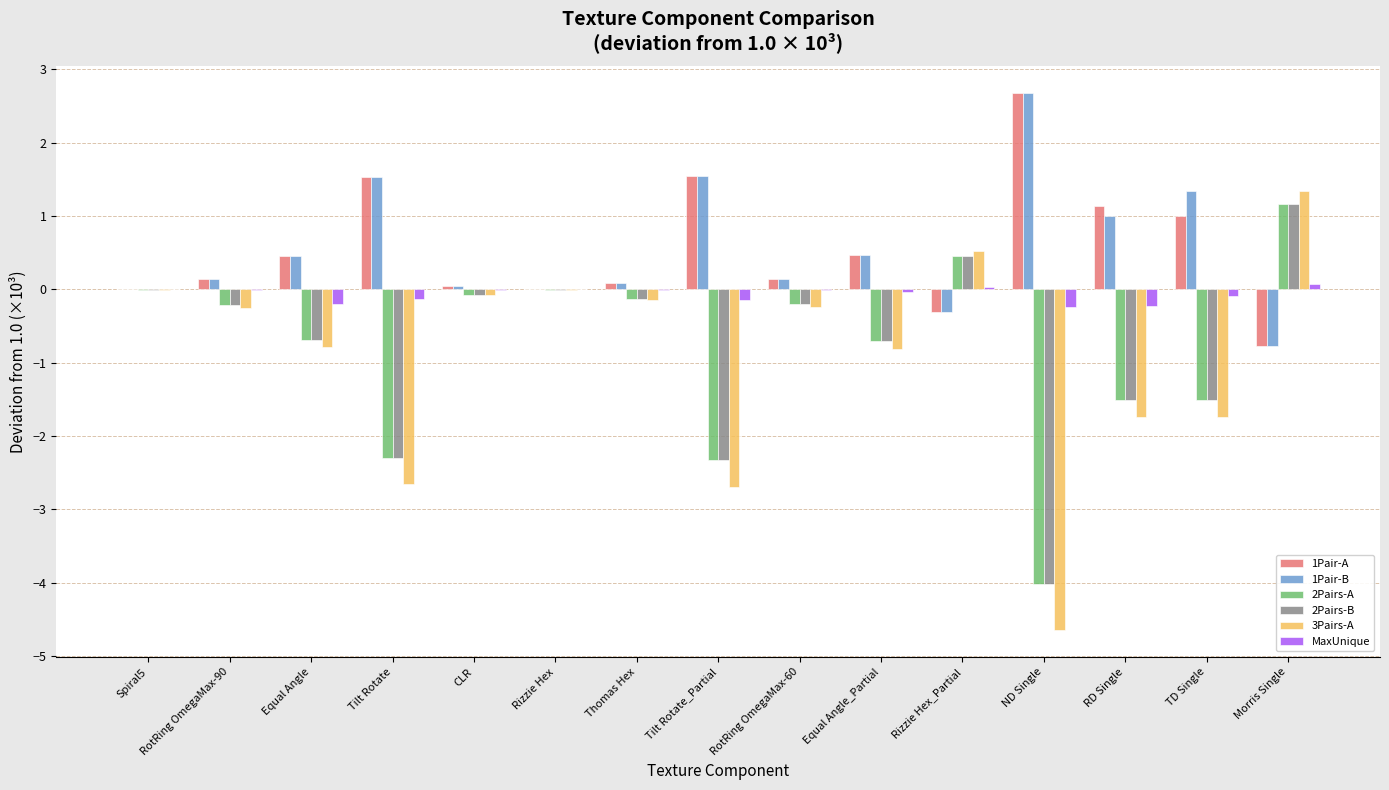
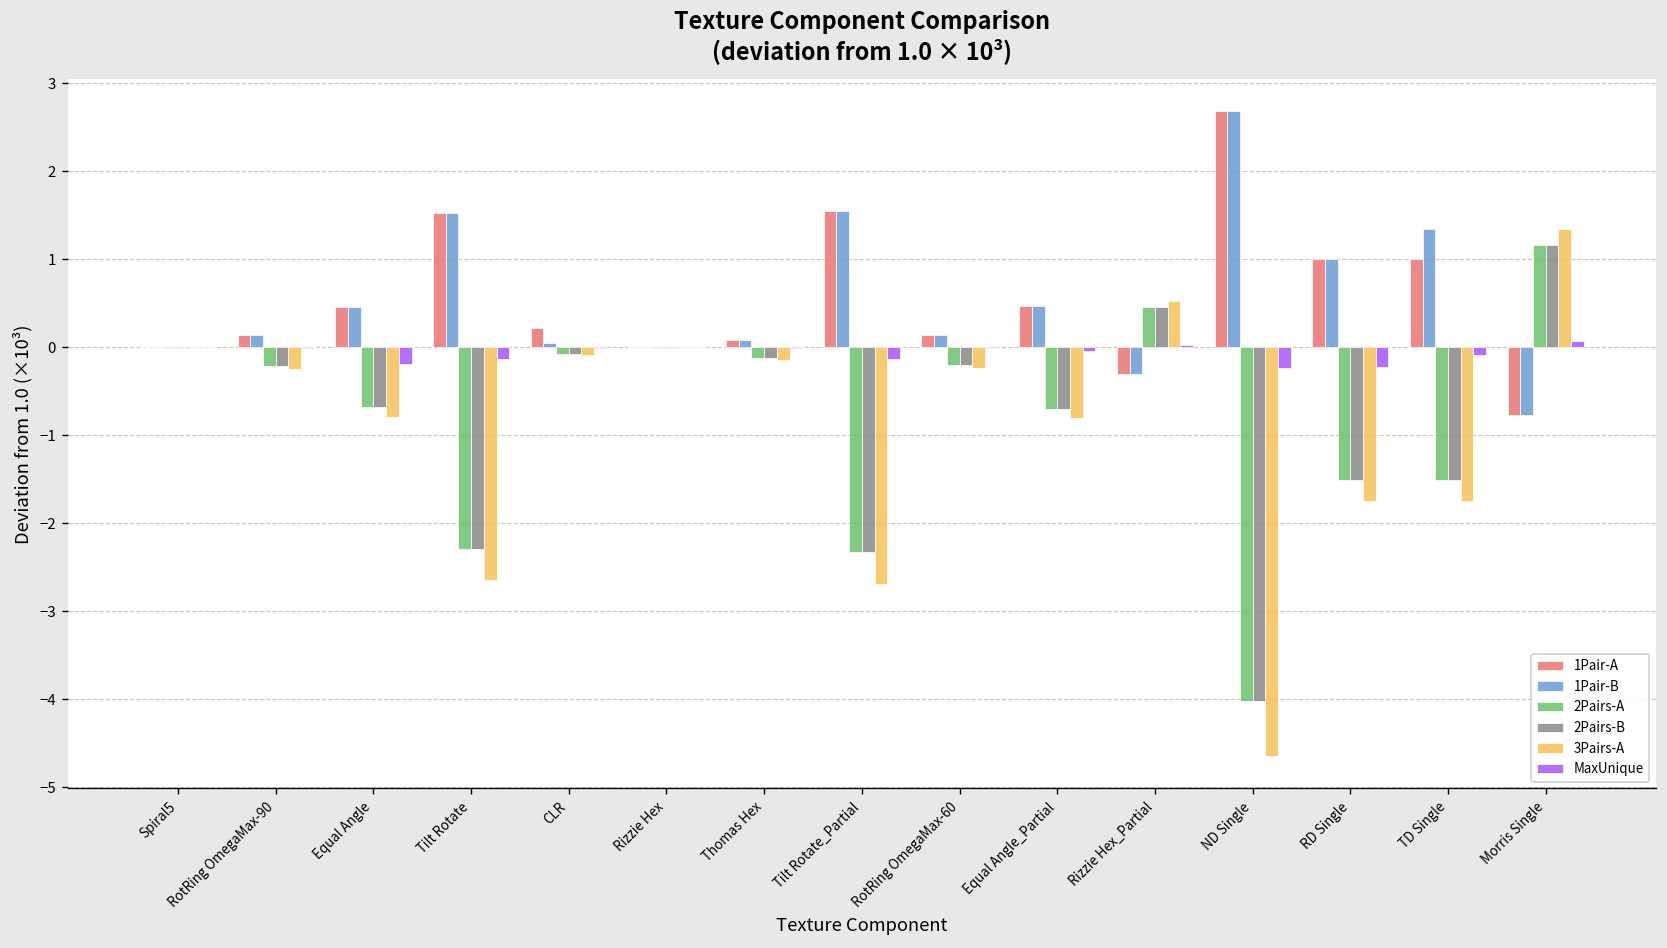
1Pair-A, CLR: 0.0 -> 0.2
1Pair-A, RD Single: 1.1 -> 1.0
